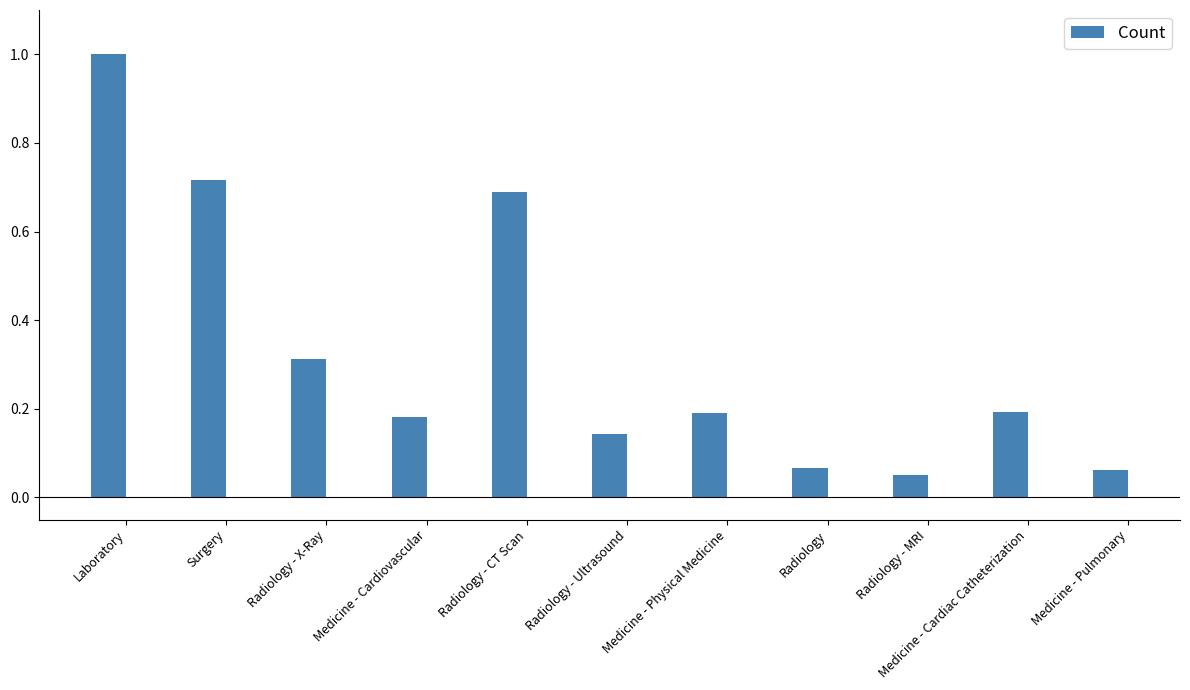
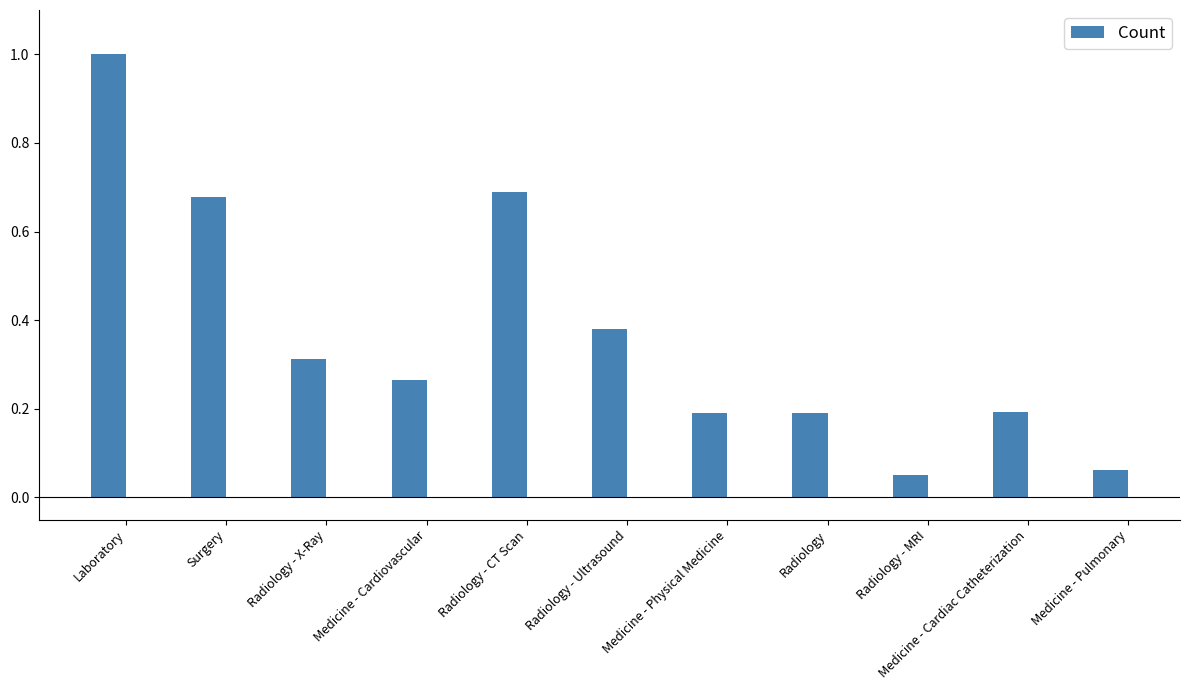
Surgery: 0.72 -> 0.68
Medicine - Cardiovascular: 0.18 -> 0.27
Radiology - Ultrasound: 0.14 -> 0.38
Radiology: 0.07 -> 0.19
